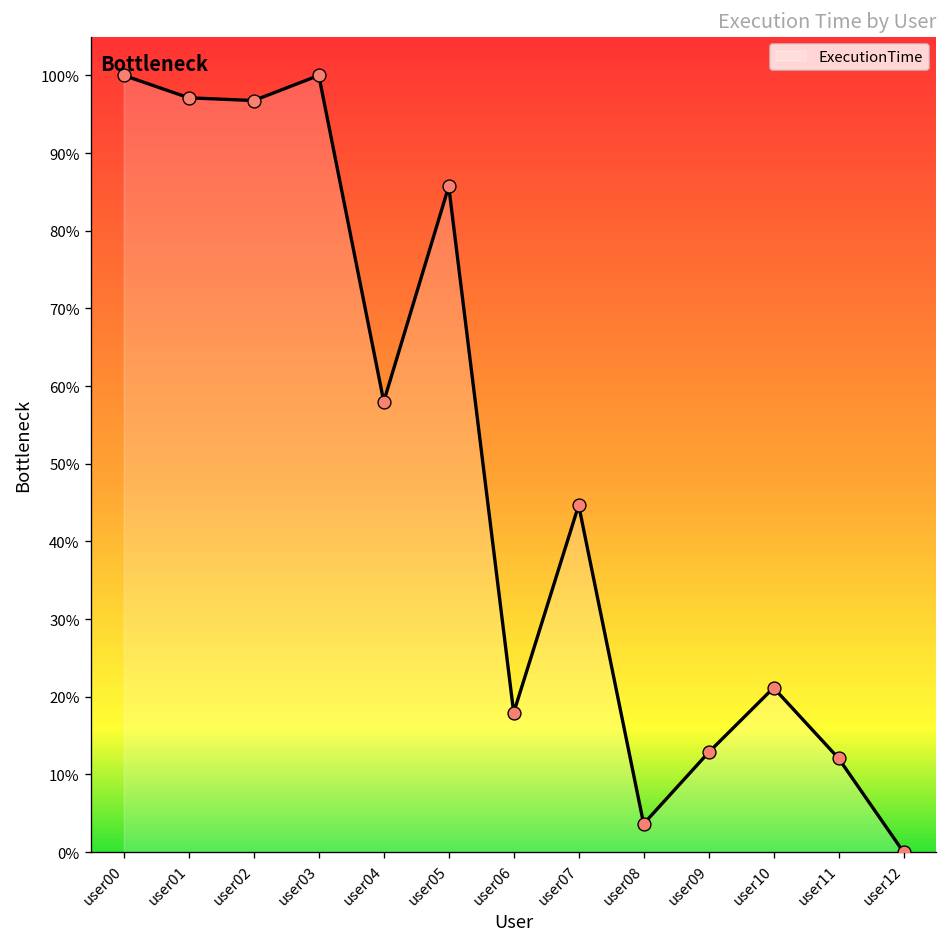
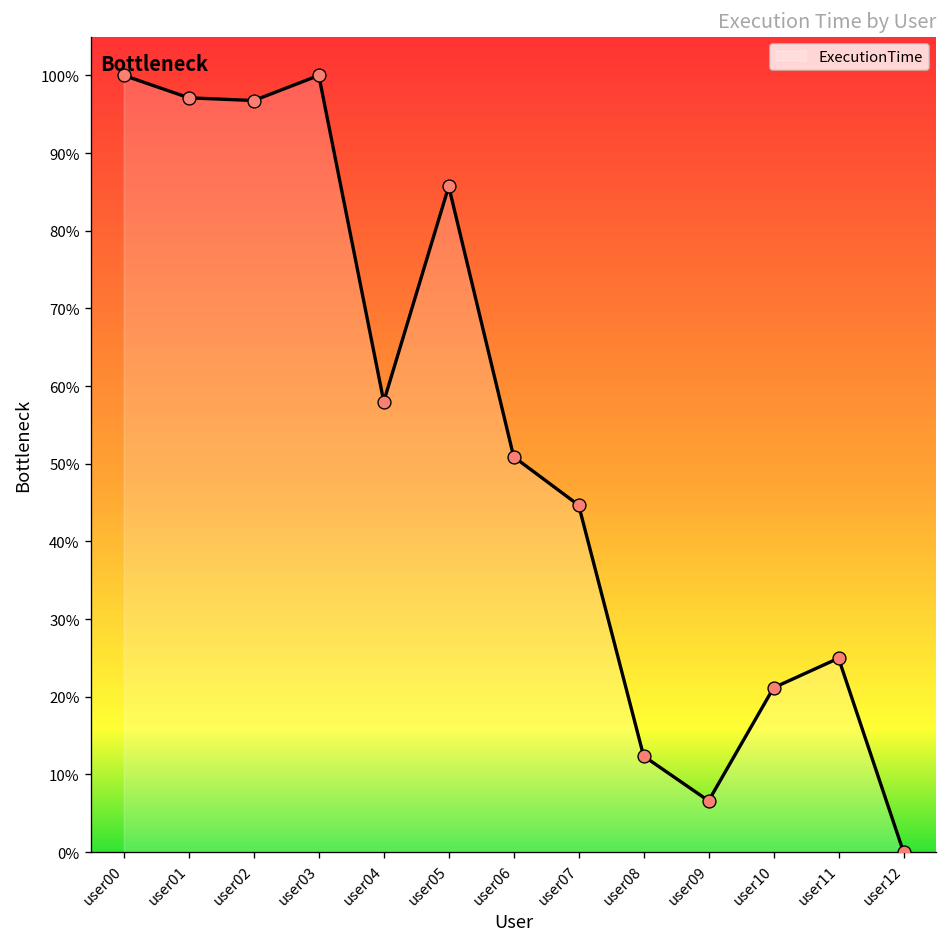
user06: 18% -> 51%
user08: 4% -> 12%
user09: 13% -> 7%
user11: 12% -> 25%
